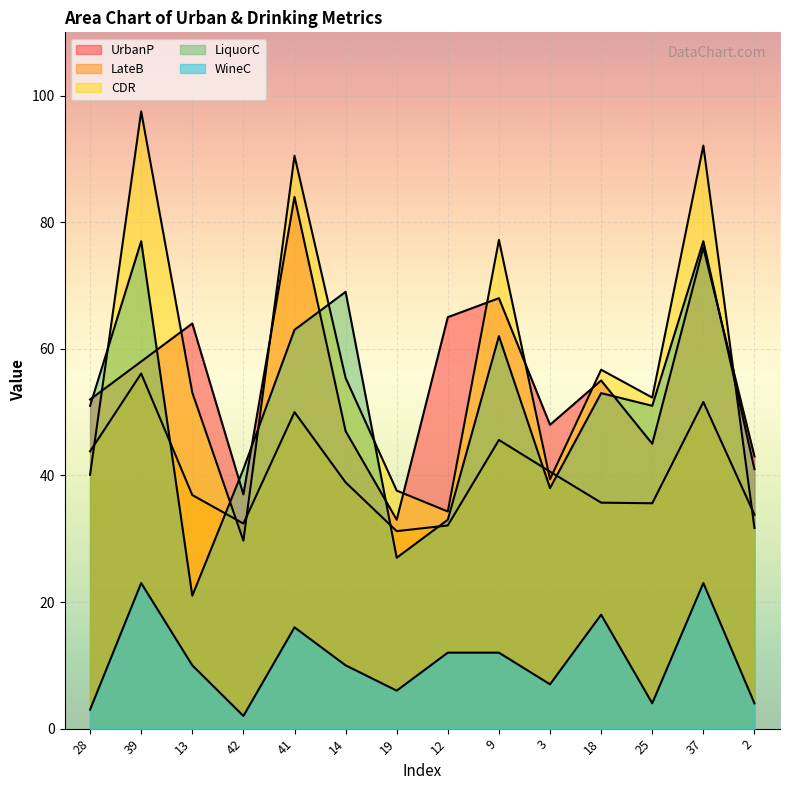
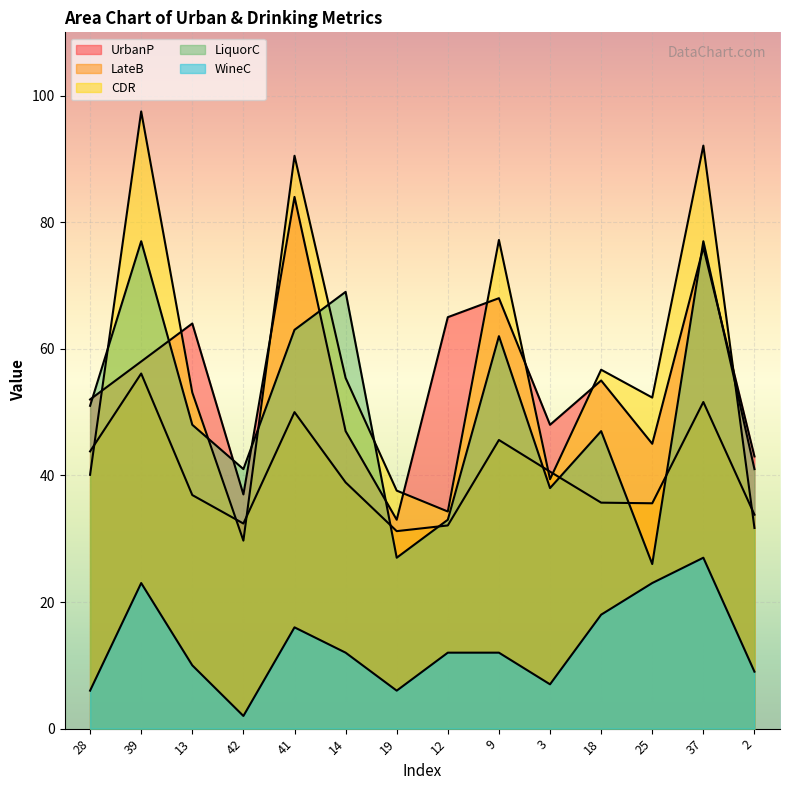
WineC, 28: 3 -> 6
LiquorC, 13: 21 -> 48
WineC, 14: 10 -> 12
LiquorC, 18: 53 -> 47
LiquorC, 25: 51 -> 26
WineC, 25: 4 -> 23
WineC, 37: 23 -> 27
WineC, 2: 4 -> 9
